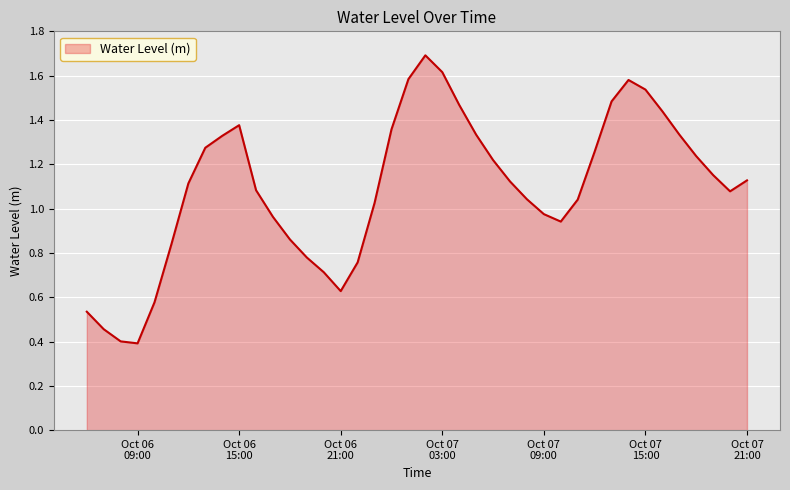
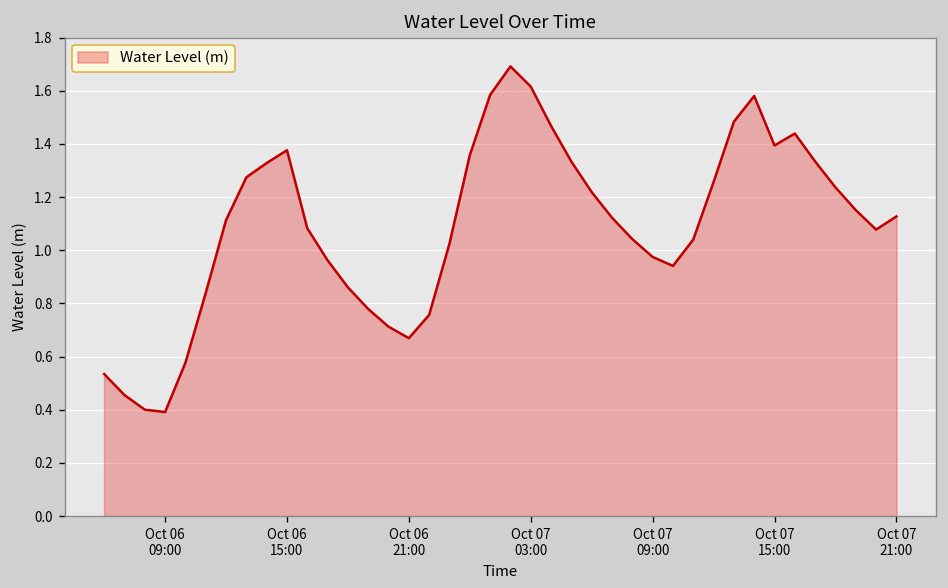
Oct 06 21:00: 0.63 -> 0.67
Oct 07 15:00: 1.54 -> 1.39
